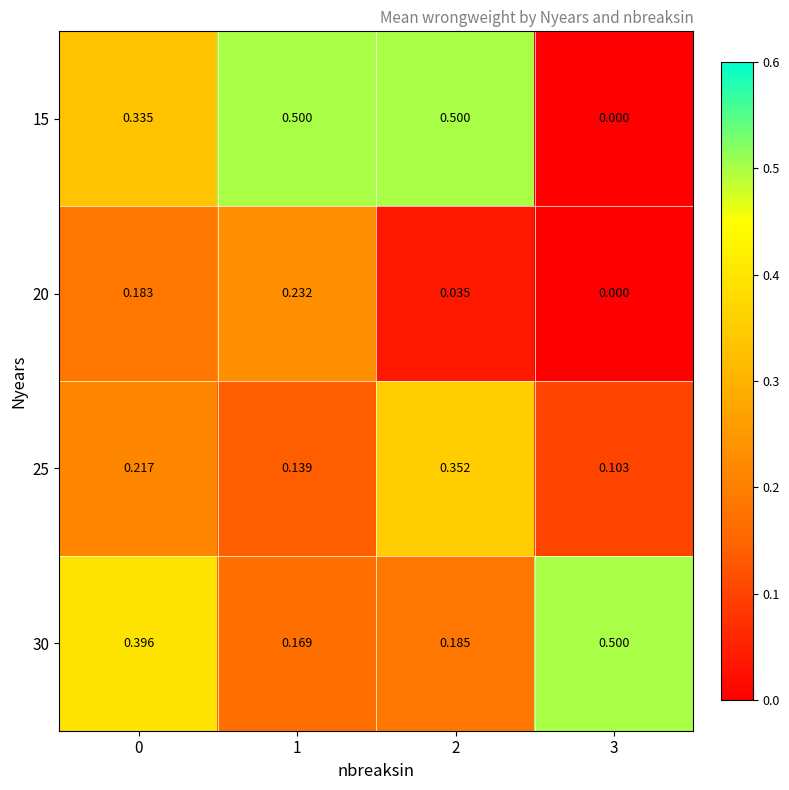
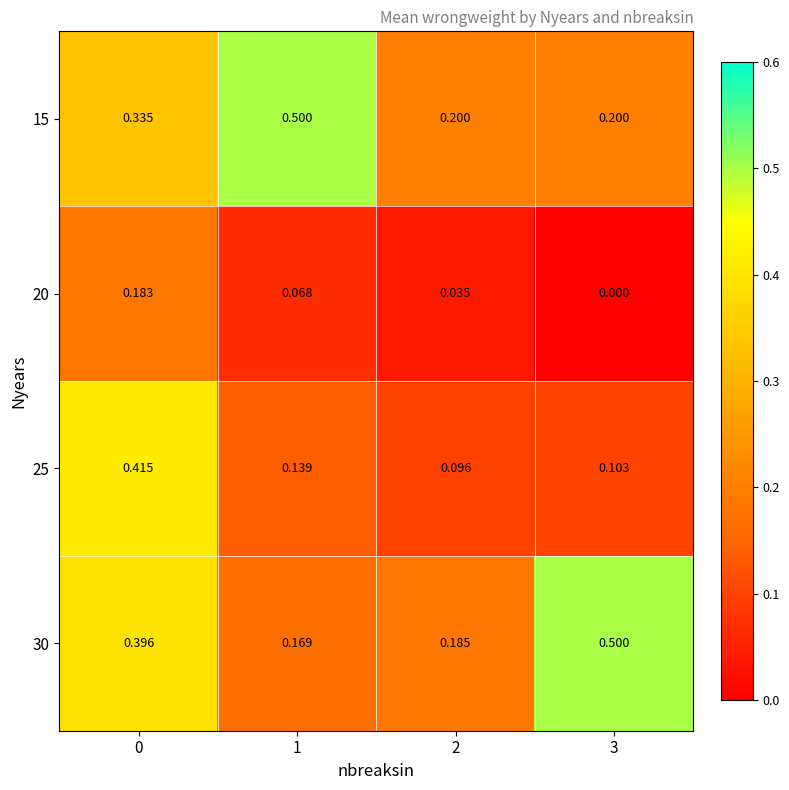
15, 2: 0.500 -> 0.200
15, 3: 0.000 -> 0.200
20, 1: 0.232 -> 0.068
25, 0: 0.217 -> 0.415
25, 2: 0.352 -> 0.096
